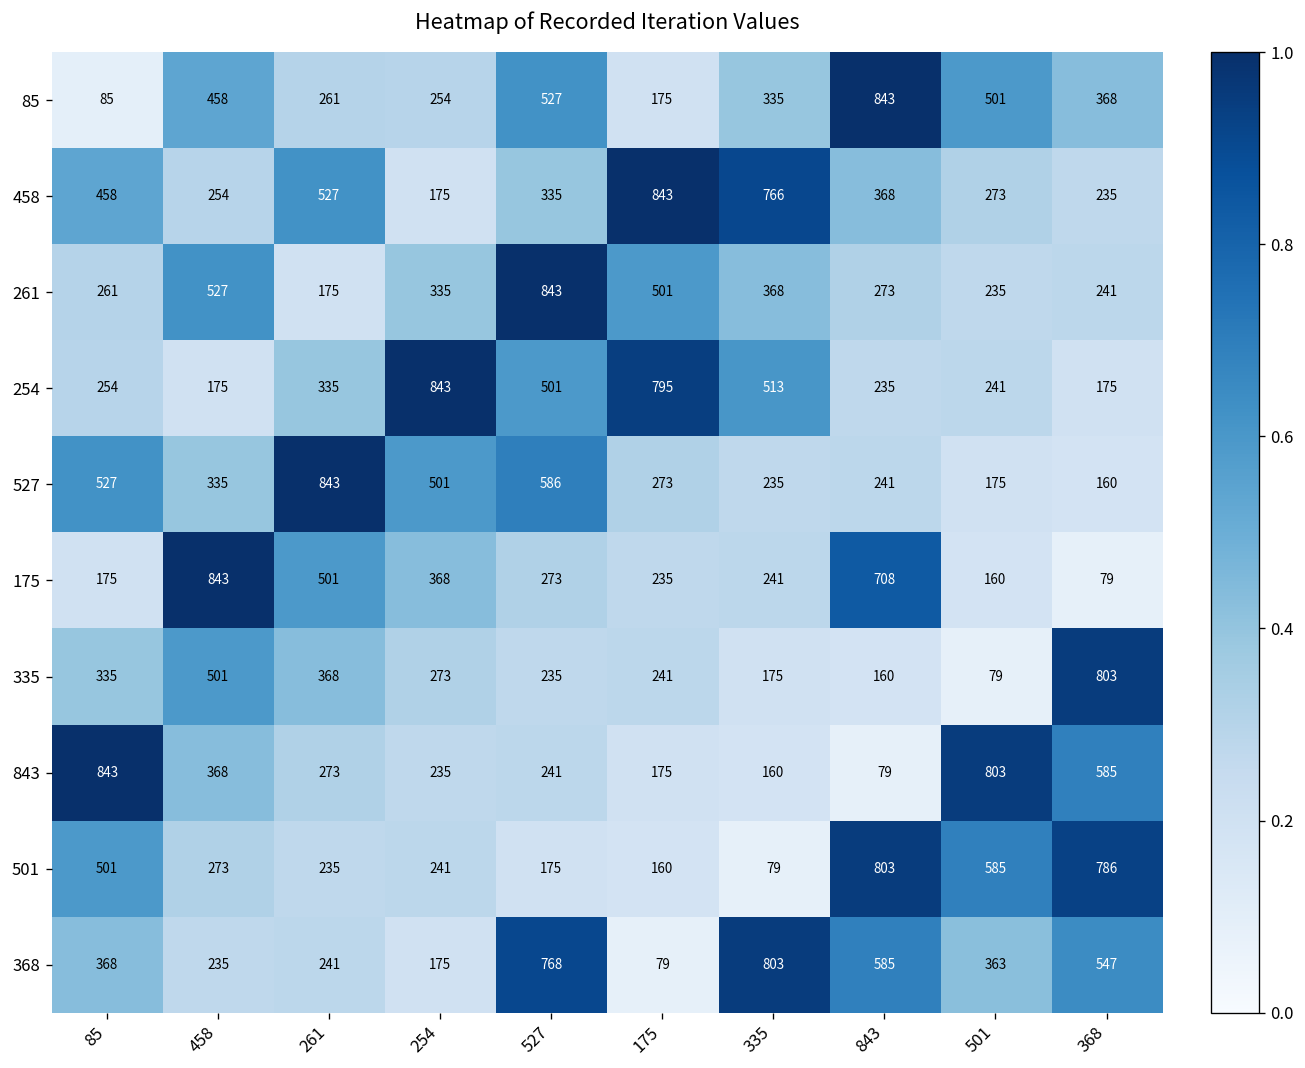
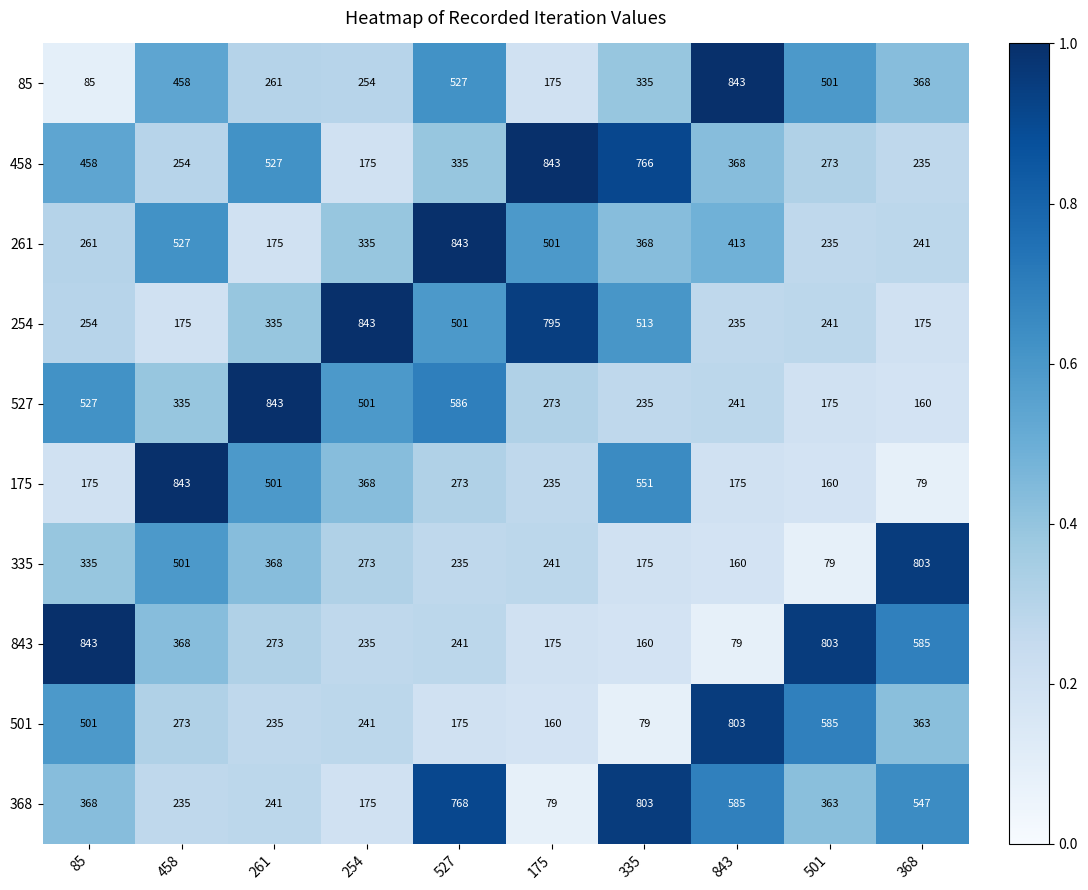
261, 843: 273 -> 413
175, 335: 241 -> 551
175, 843: 708 -> 175
501, 368: 786 -> 363
